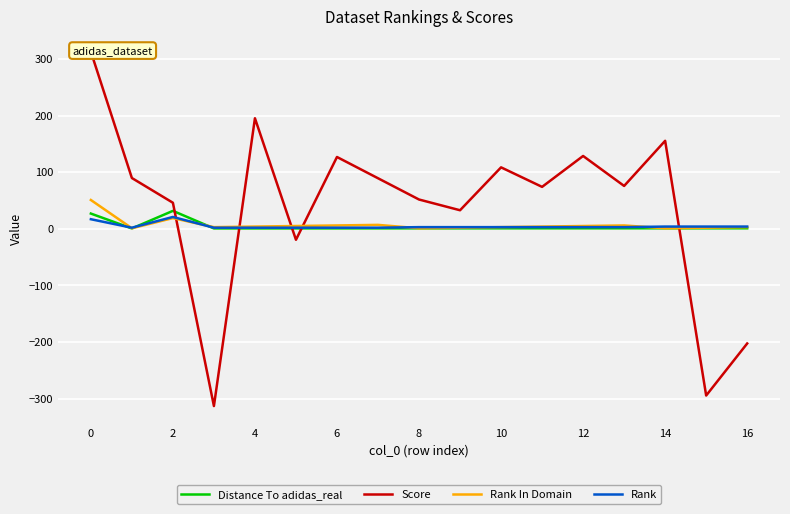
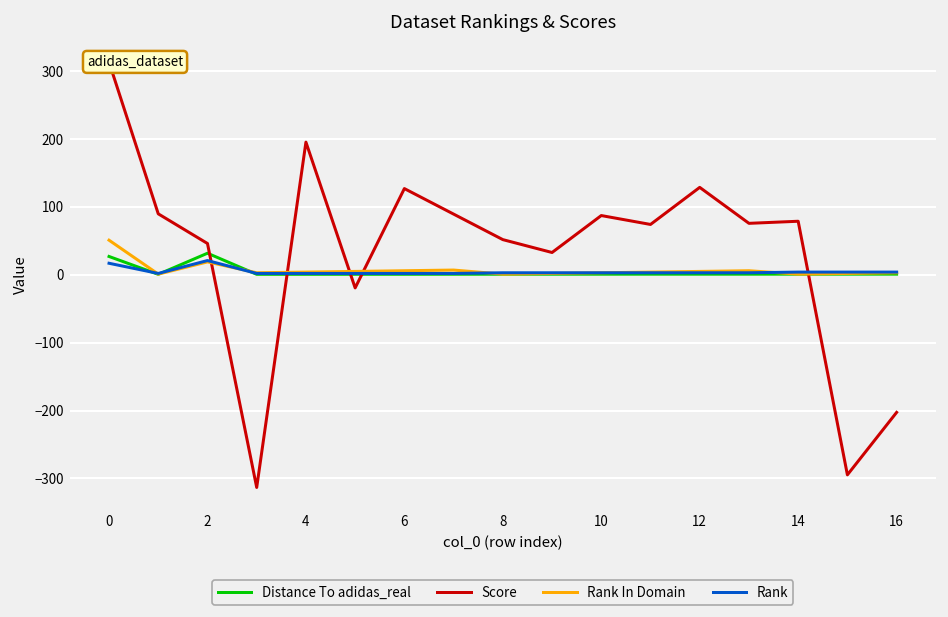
Score, 10: 110 -> 90
Score, 14: 160 -> 80
